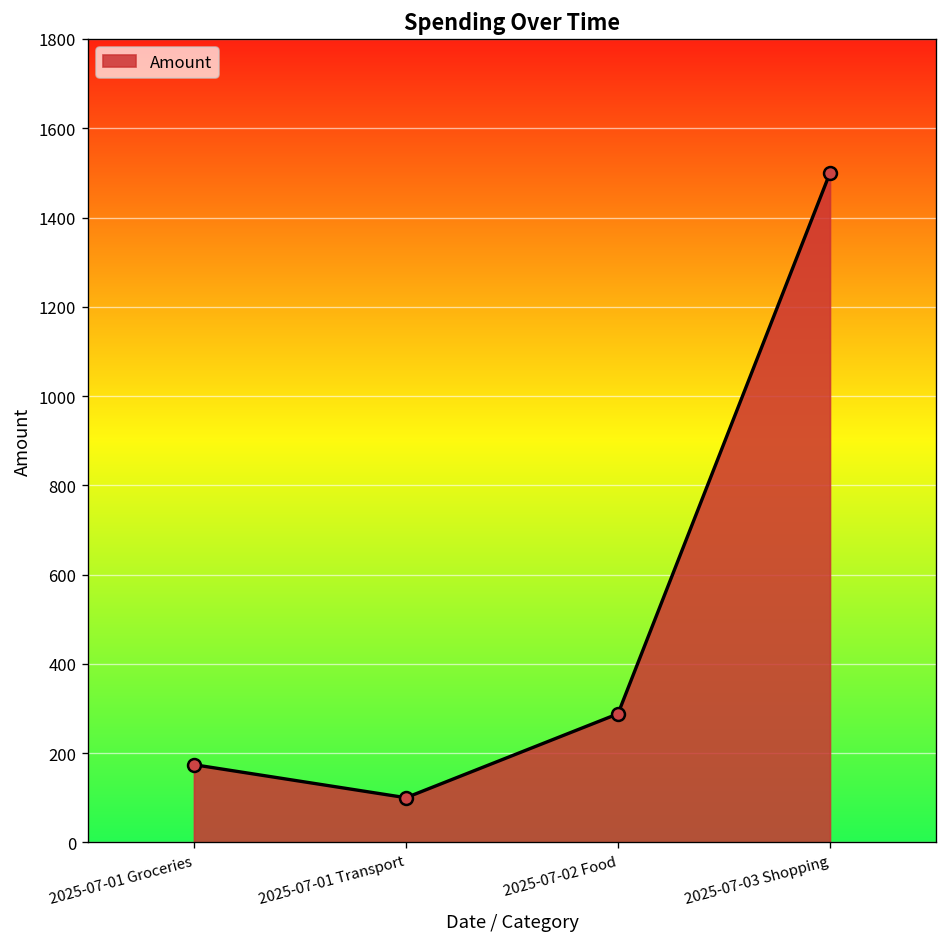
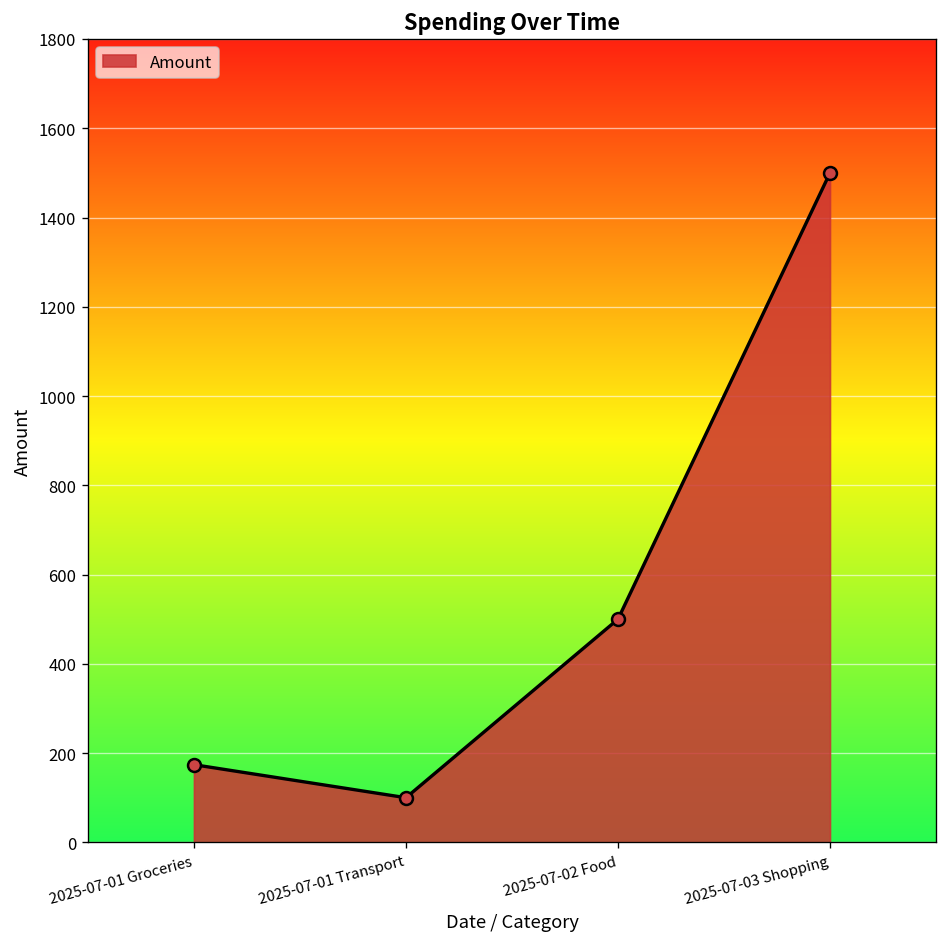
2025-07-02 Food: 290 -> 500
